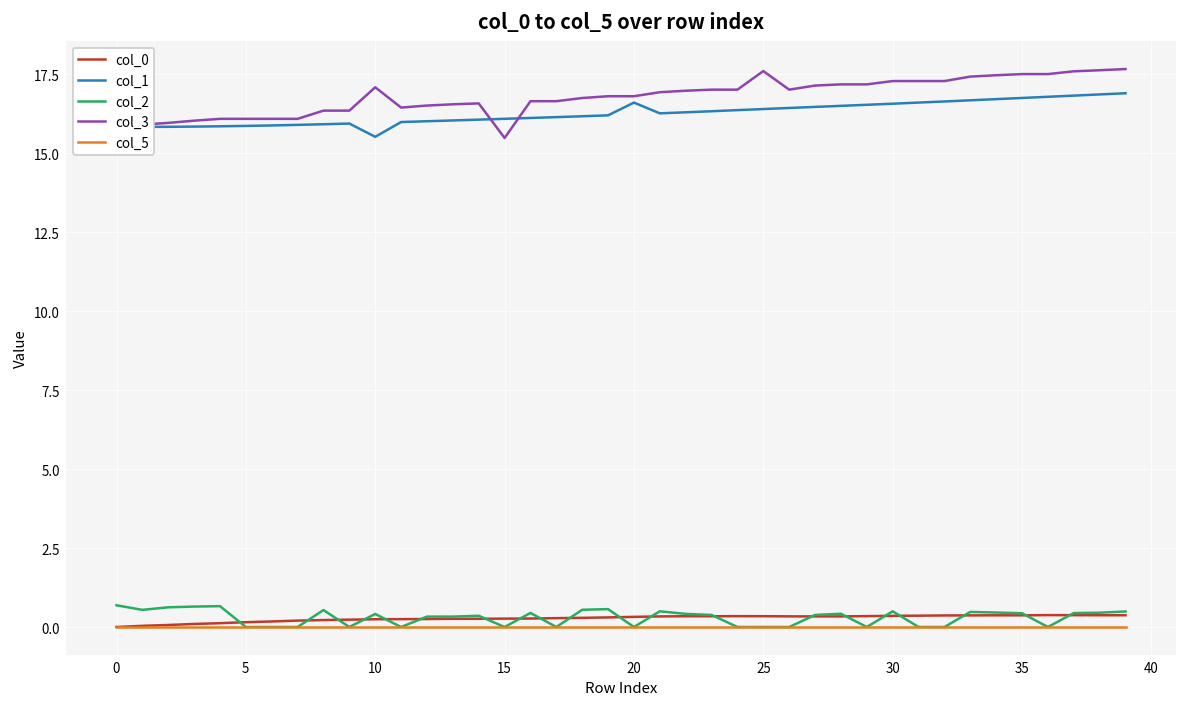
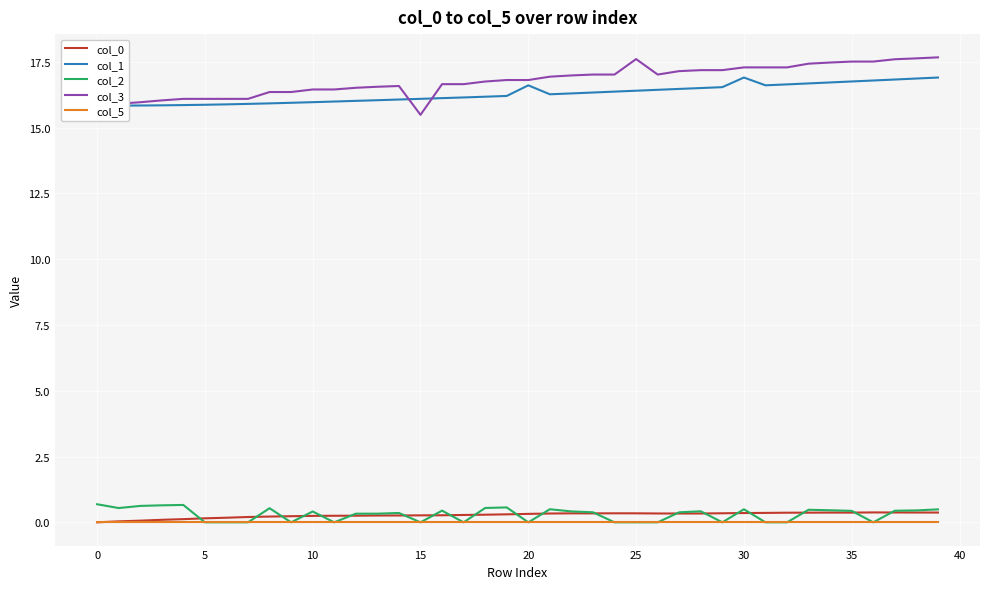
col_1, 10: 15.5 -> 16.0
col_3, 10: 17.1 -> 16.4
col_1, 30: 16.6 -> 16.9
